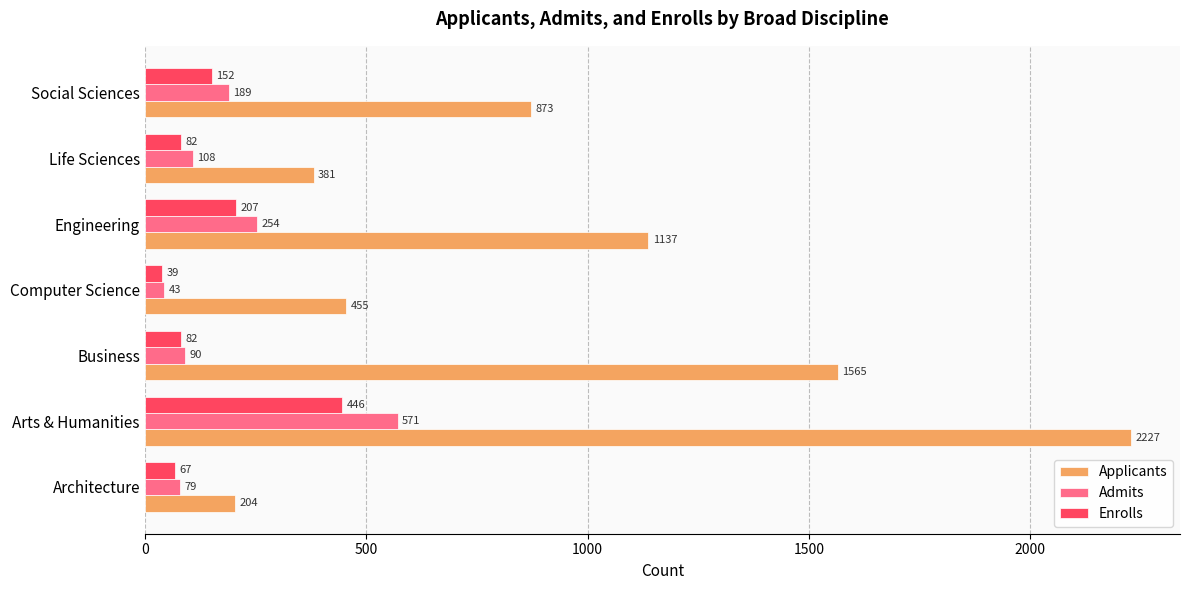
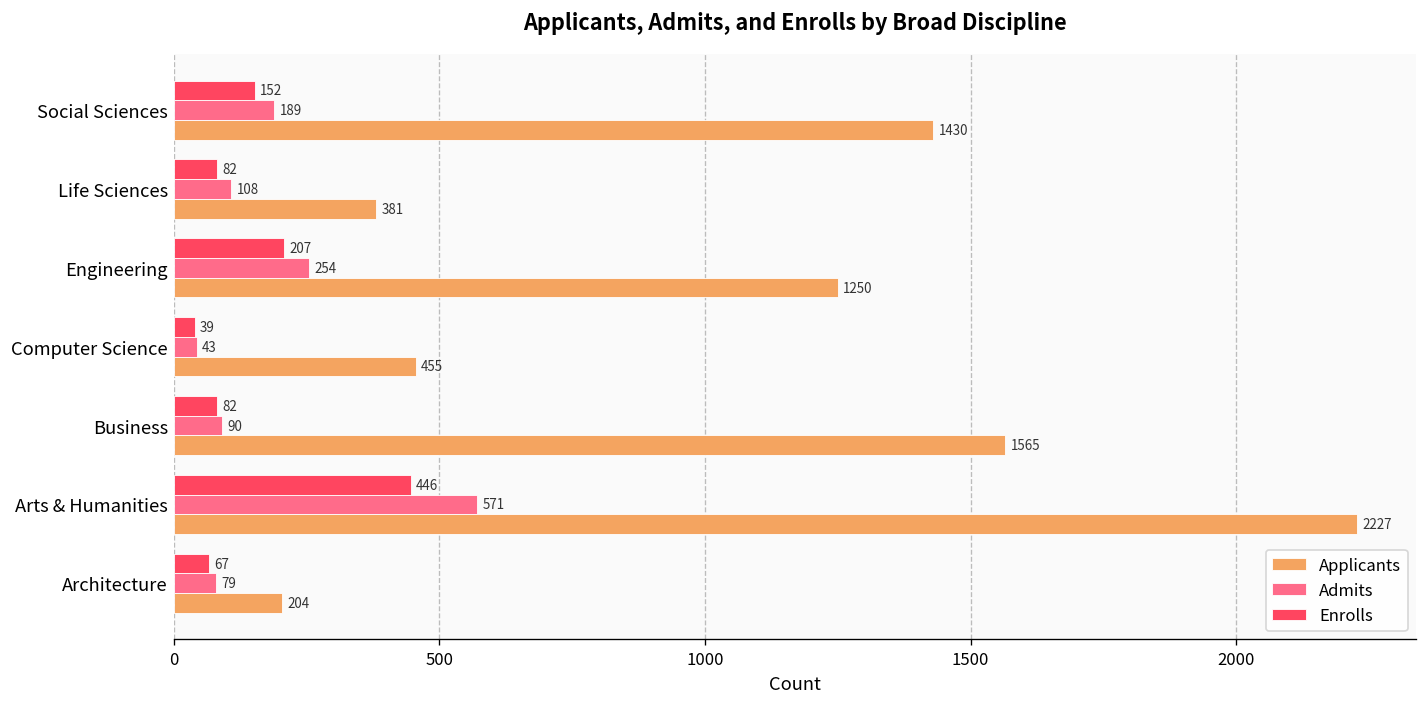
Applicants, Social Sciences: 873 -> 1430
Applicants, Engineering: 1137 -> 1250
